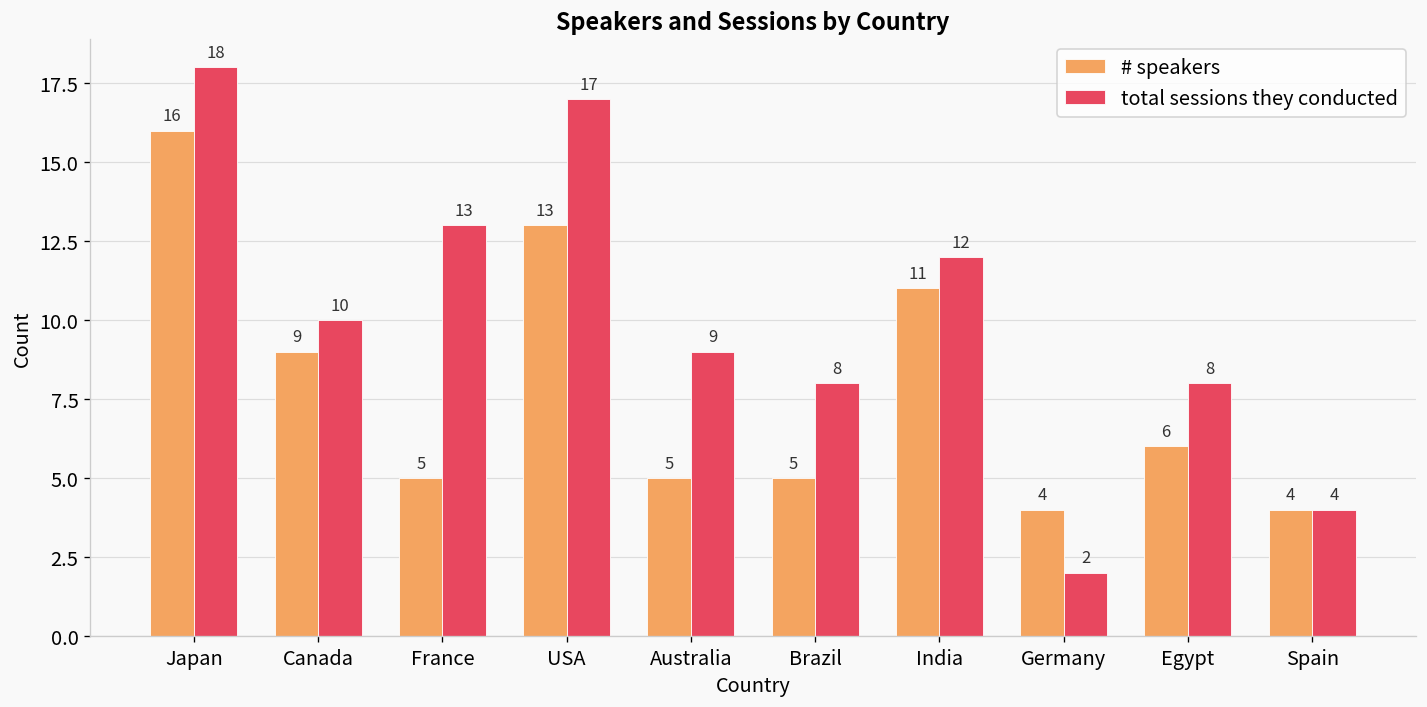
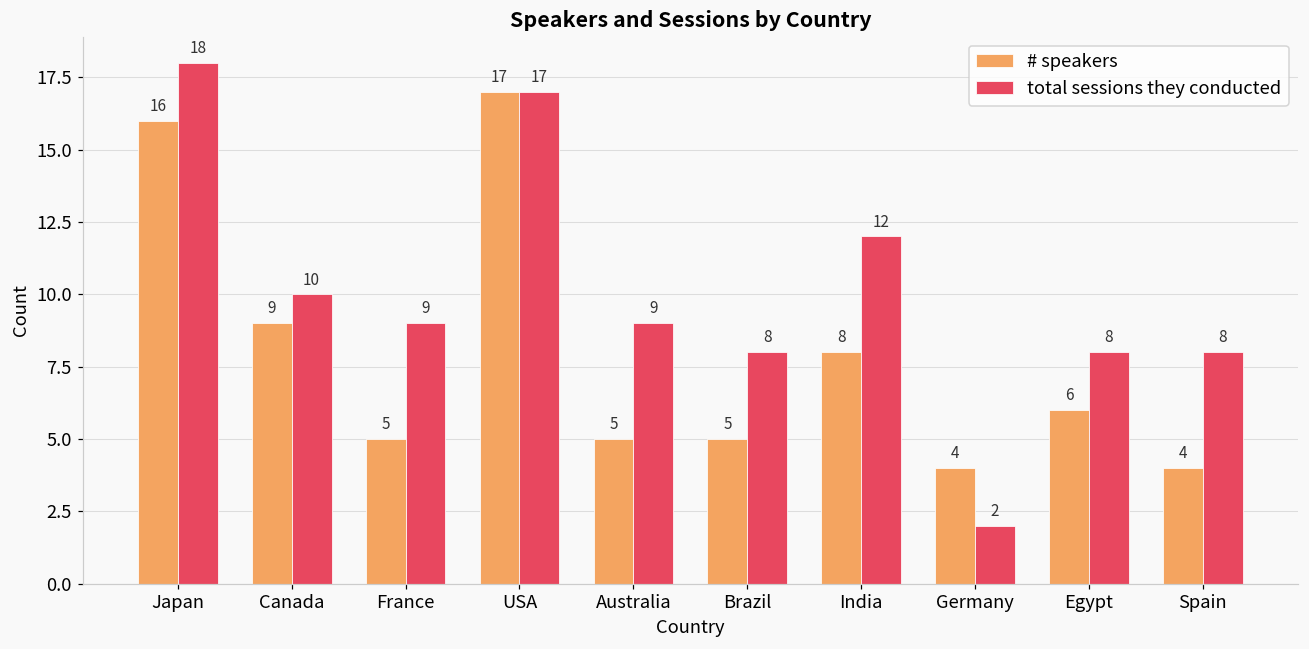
total sessions they conducted, France: 13 -> 9
# speakers, USA: 13 -> 17
# speakers, India: 11 -> 8
total sessions they conducted, Spain: 4 -> 8
